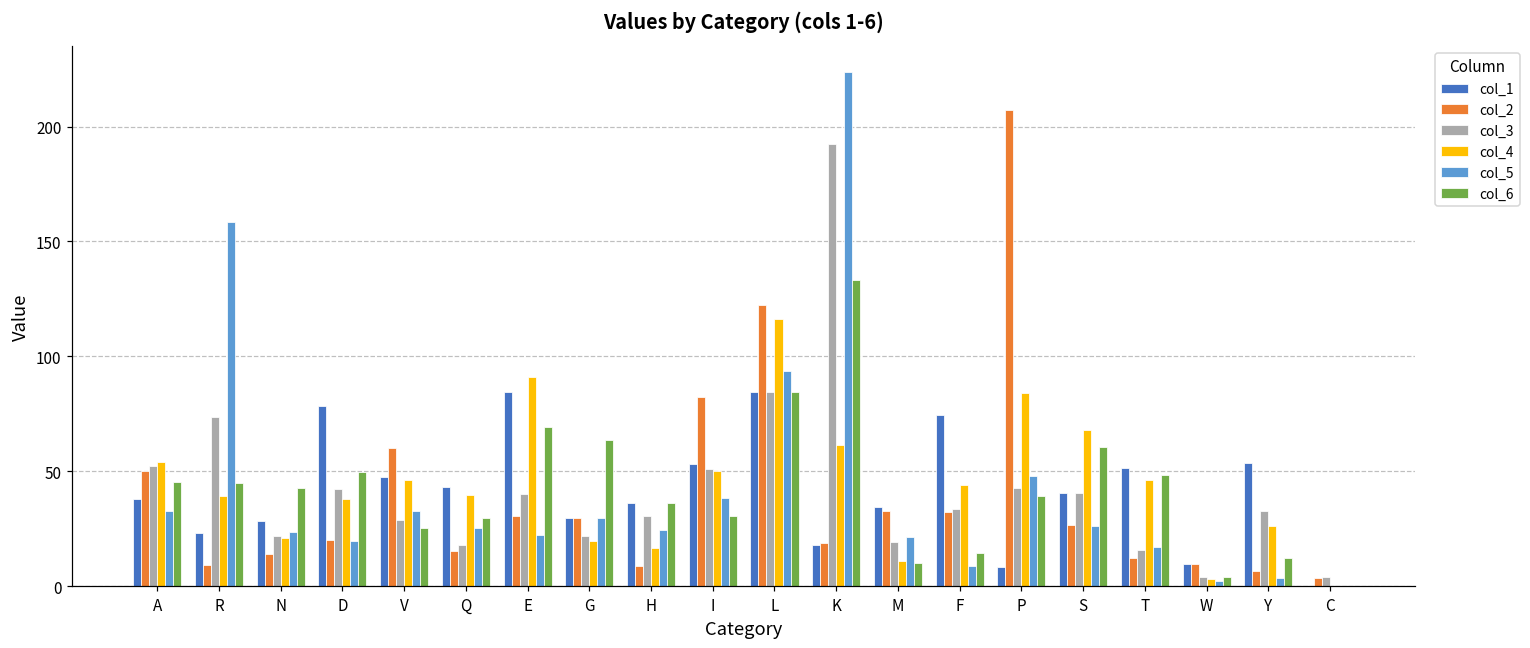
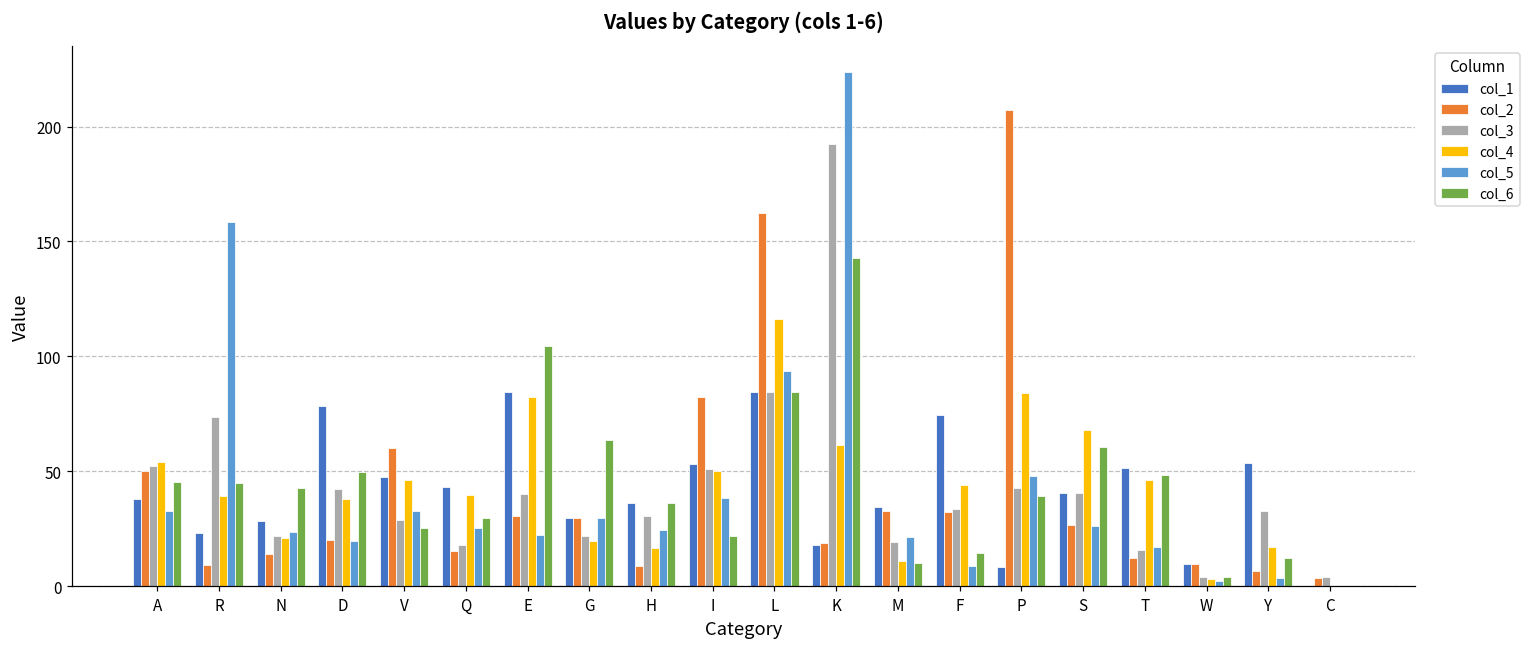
col_4, E: 91 -> 82
col_6, E: 69 -> 105
col_6, I: 31 -> 22
col_2, L: 123 -> 162
col_6, K: 133 -> 143
col_4, Y: 26 -> 17
